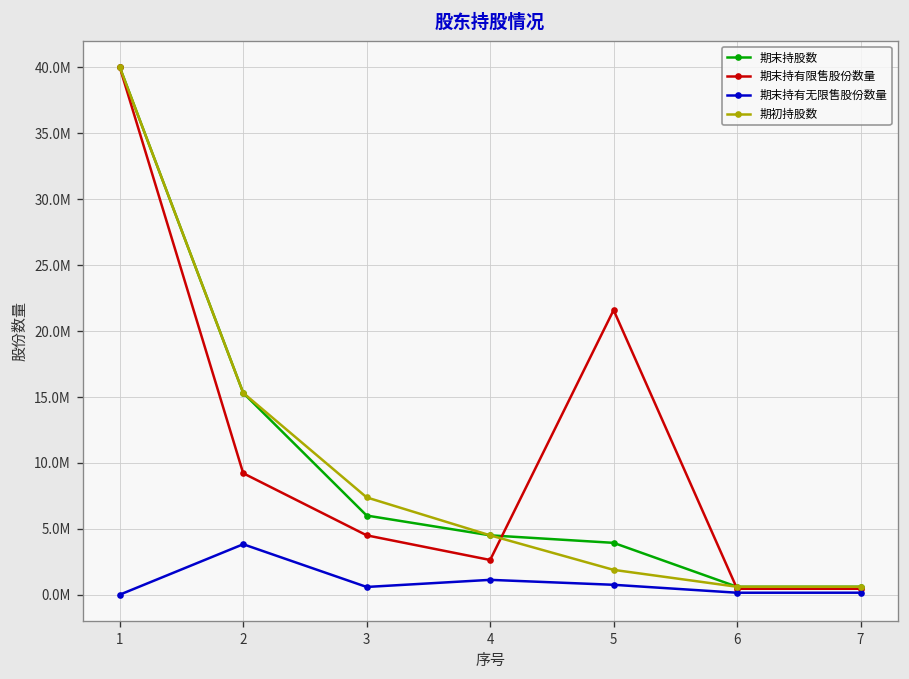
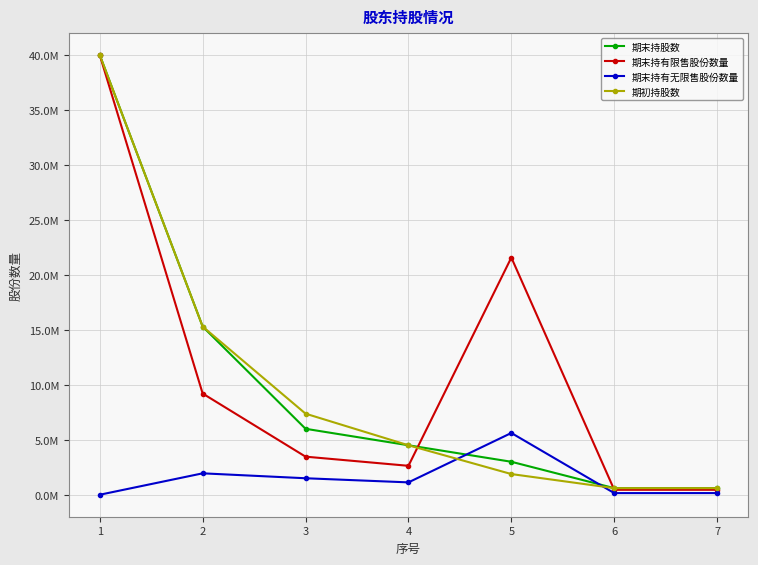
期末持有无限售股份数量, 2: 3800000 -> 1900000
期末持有限售股份数量, 3: 4500000 -> 3500000
期末持有无限售股份数量, 3: 600000 -> 1500000
期末持股数, 5: 3900000 -> 3000000
期末持有无限售股份数量, 5: 800000 -> 5600000
